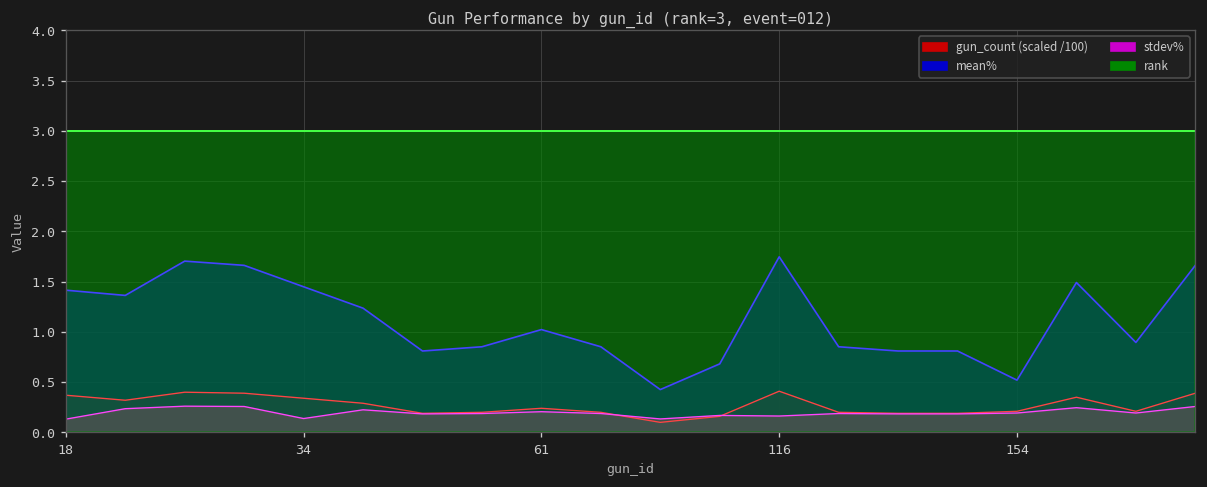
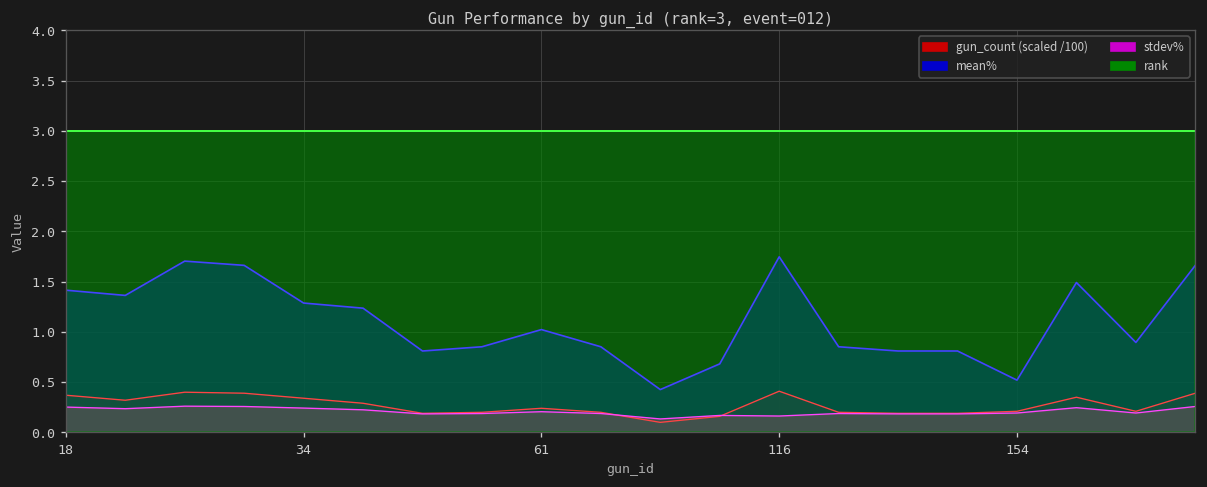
stdev%, 18: 0.1 -> 0.3
mean%, 34: 1.4 -> 1.3
stdev%, 34: 0.1 -> 0.2
